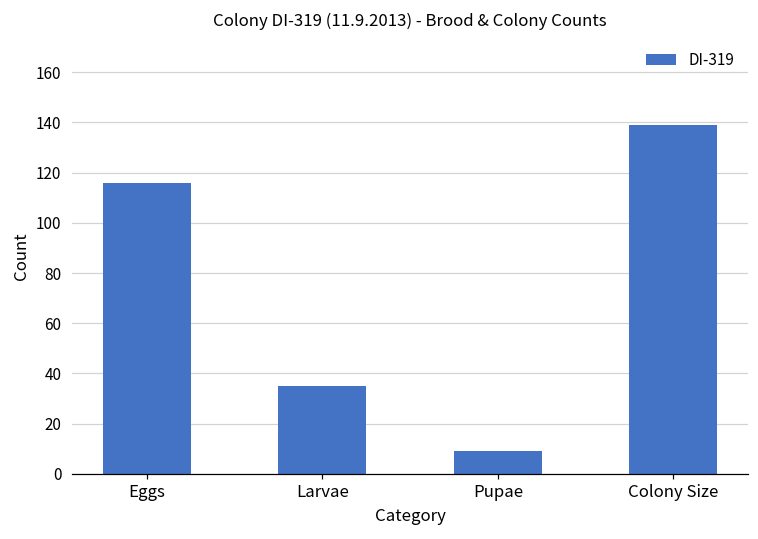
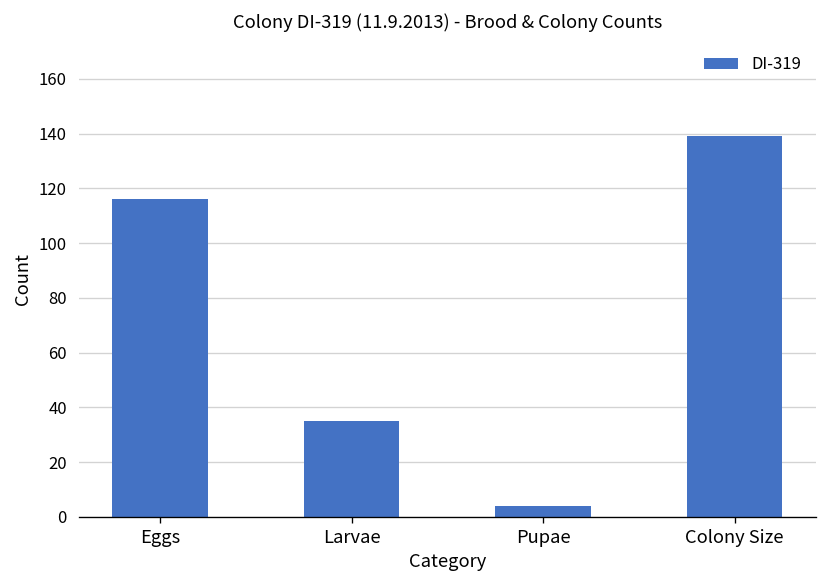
Pupae: 9 -> 4
